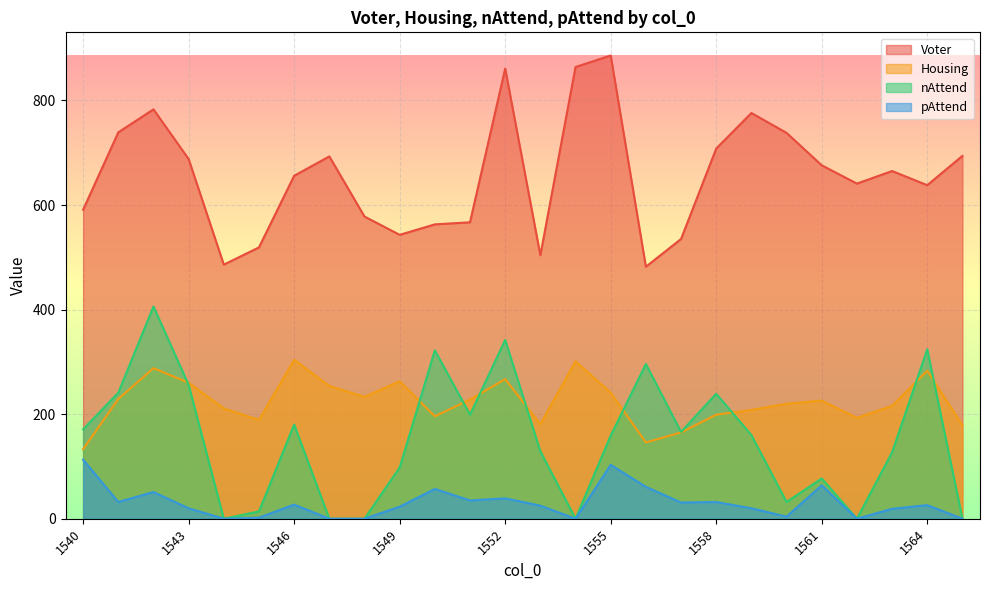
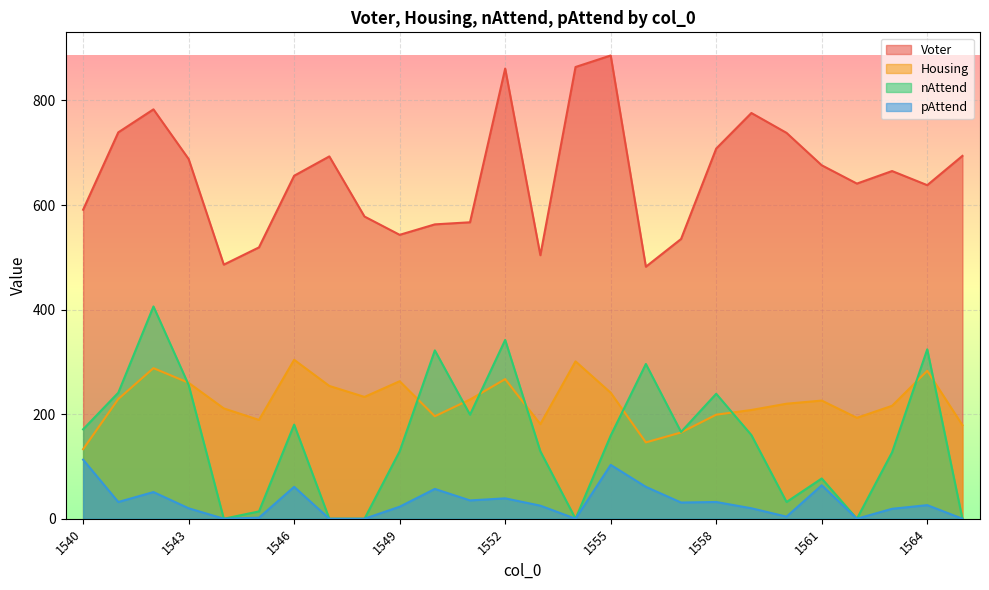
pAttend, 1546: 30 -> 60
nAttend, 1549: 100 -> 130
